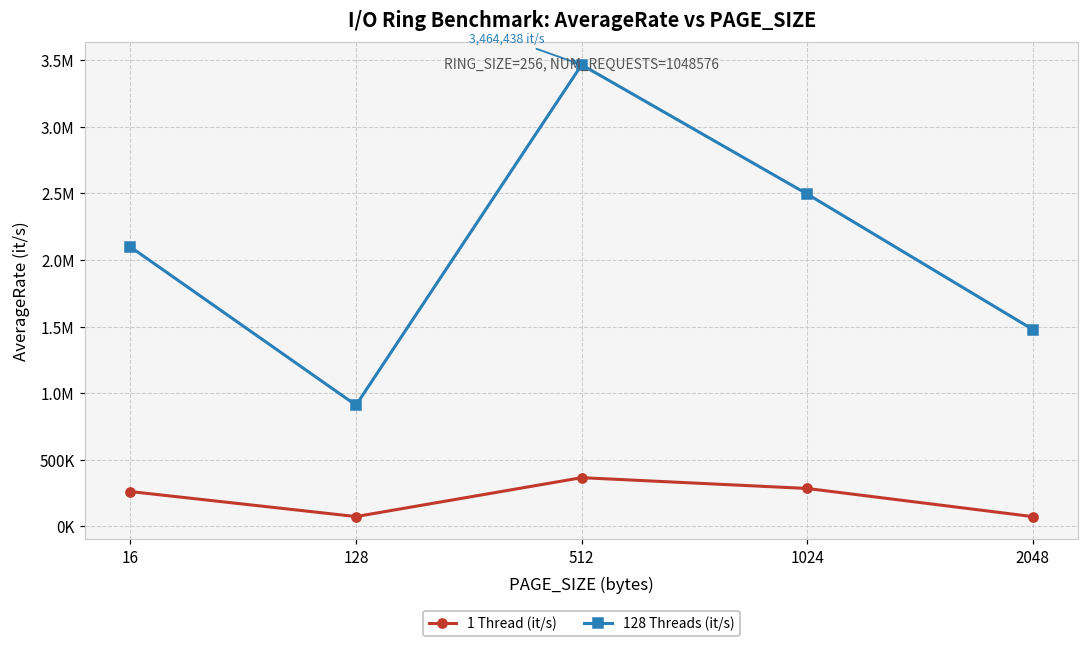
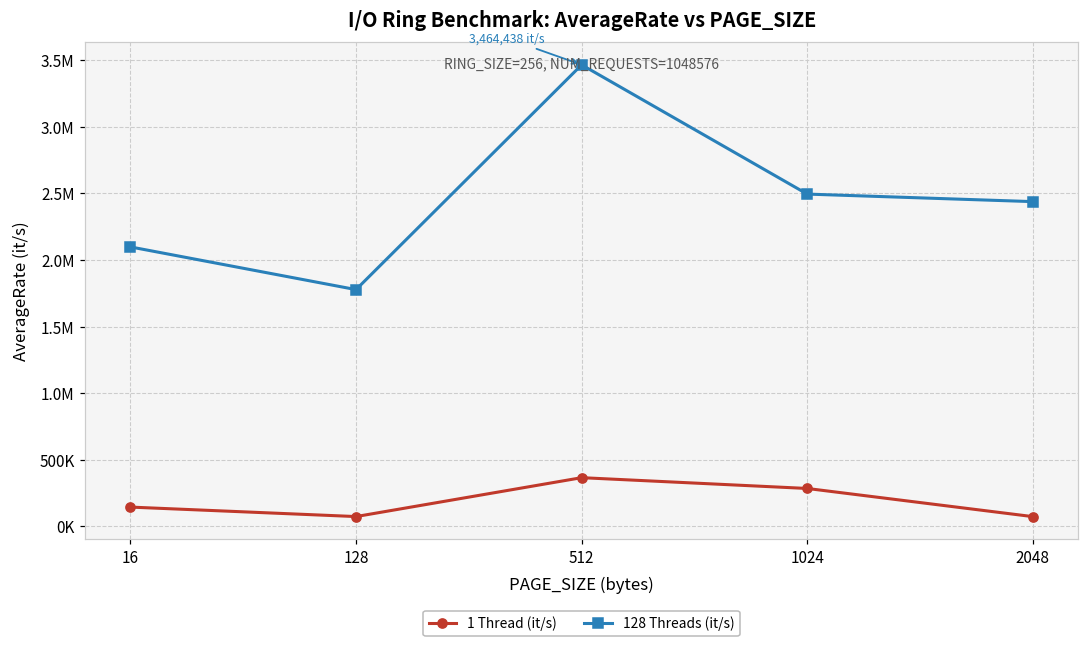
1 Thread (it/s), 16: 260000 -> 140000
128 Threads (it/s), 128: 910000 -> 1780000
128 Threads (it/s), 2048: 1480000 -> 2440000
